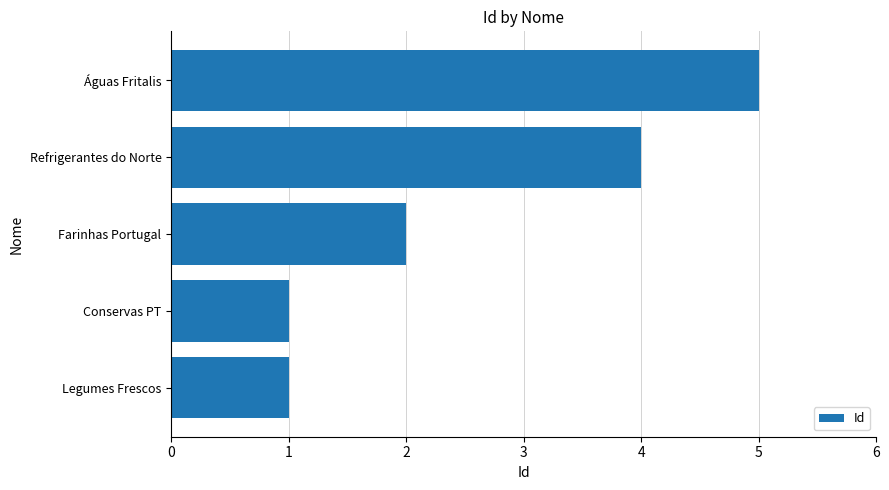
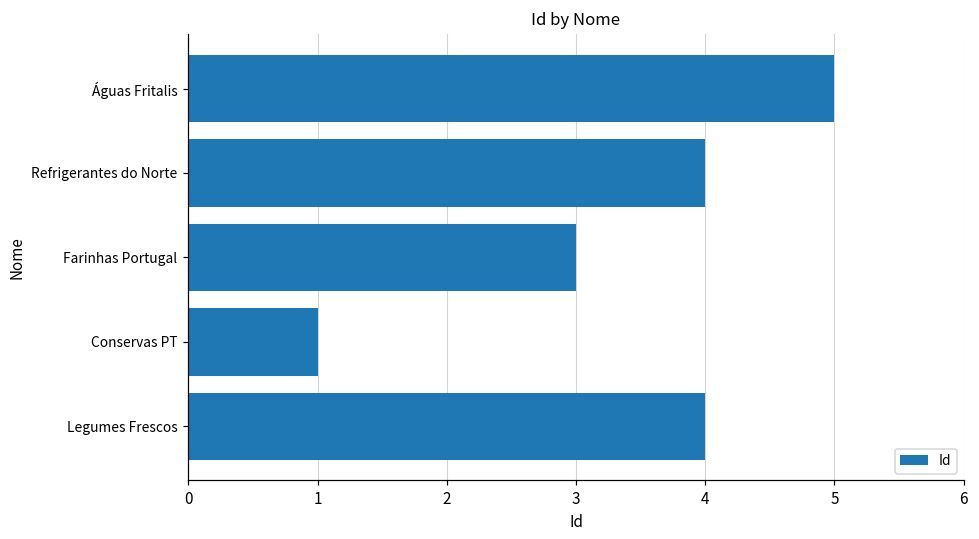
Farinhas Portugal: 2 -> 3
Legumes Frescos: 1 -> 4
